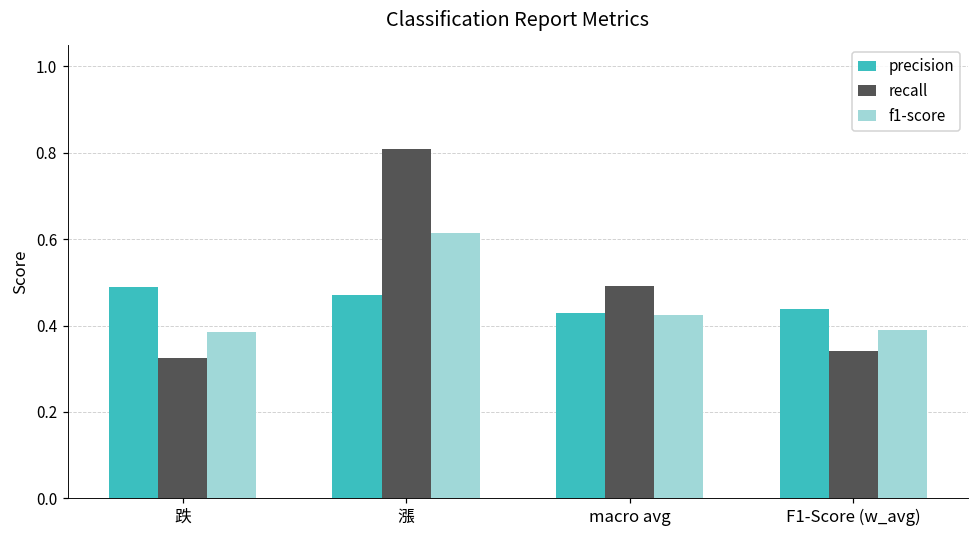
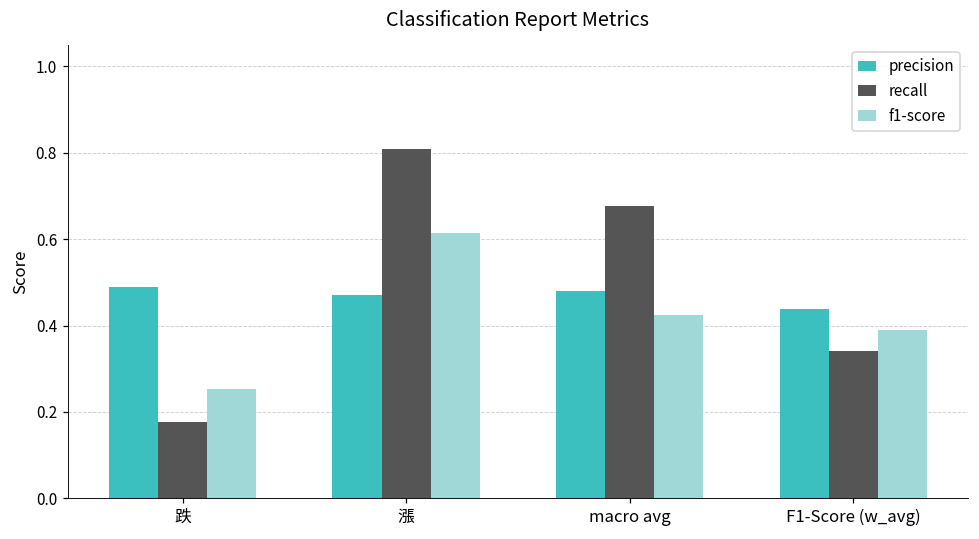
recall, 跌: 0.32 -> 0.18
f1-score, 跌: 0.39 -> 0.25
precision, macro avg: 0.43 -> 0.48
recall, macro avg: 0.49 -> 0.68
